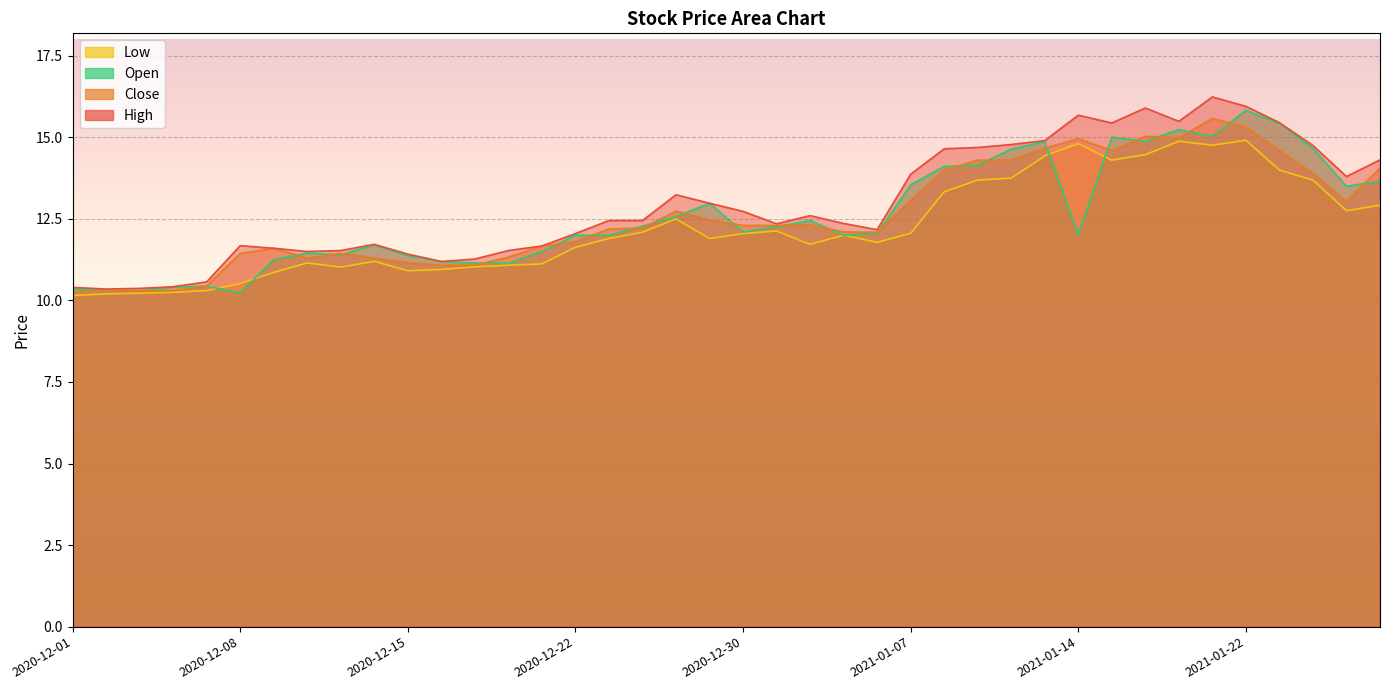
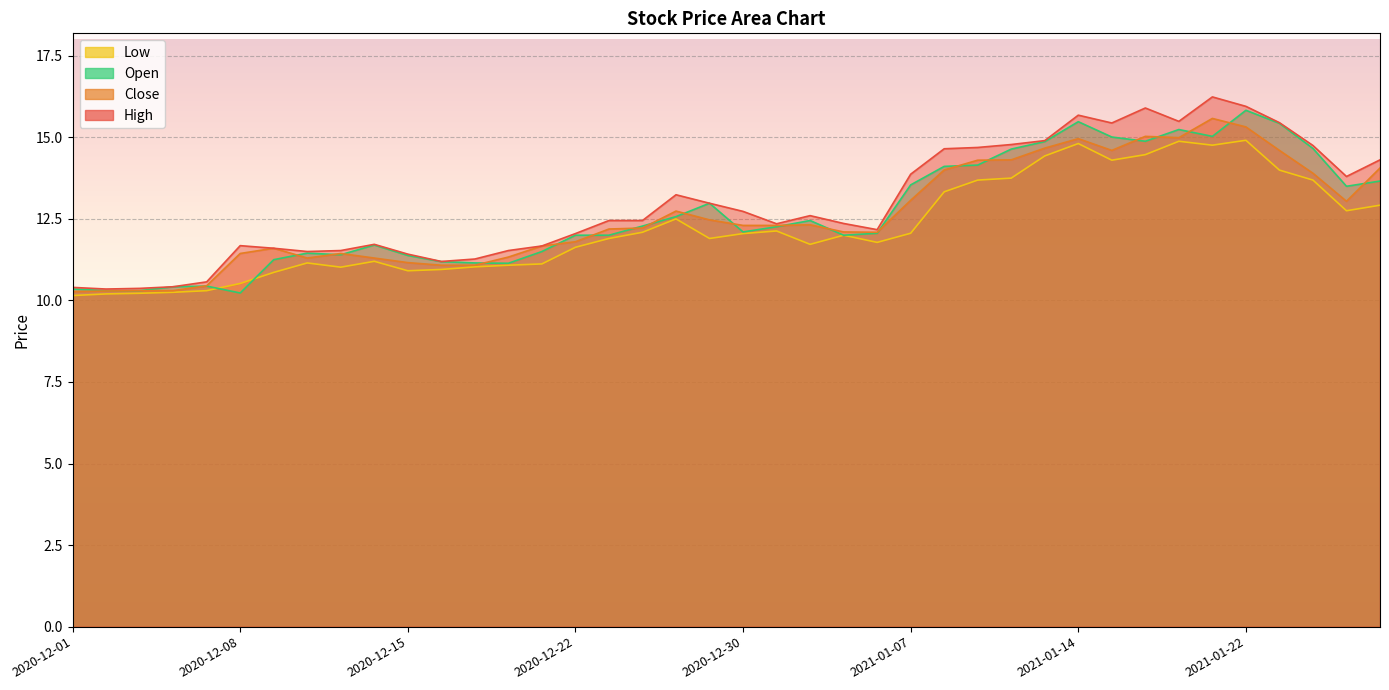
Open, 2021-01-14: 12.0 -> 15.5
